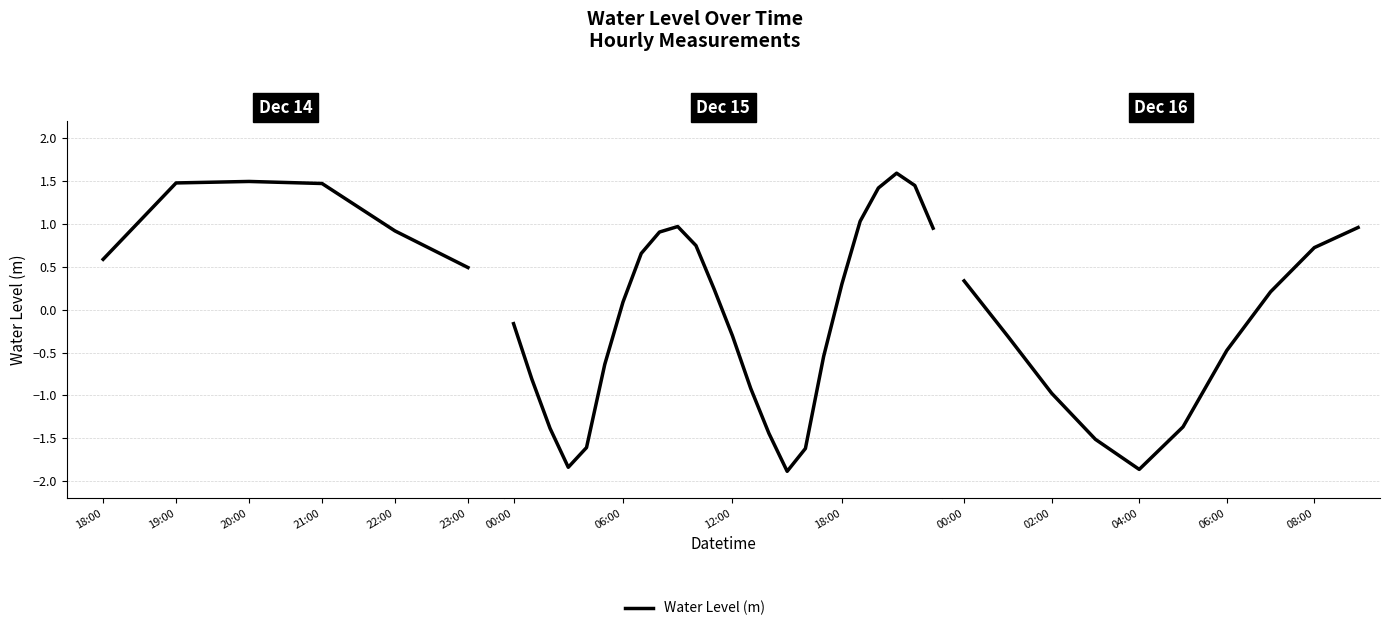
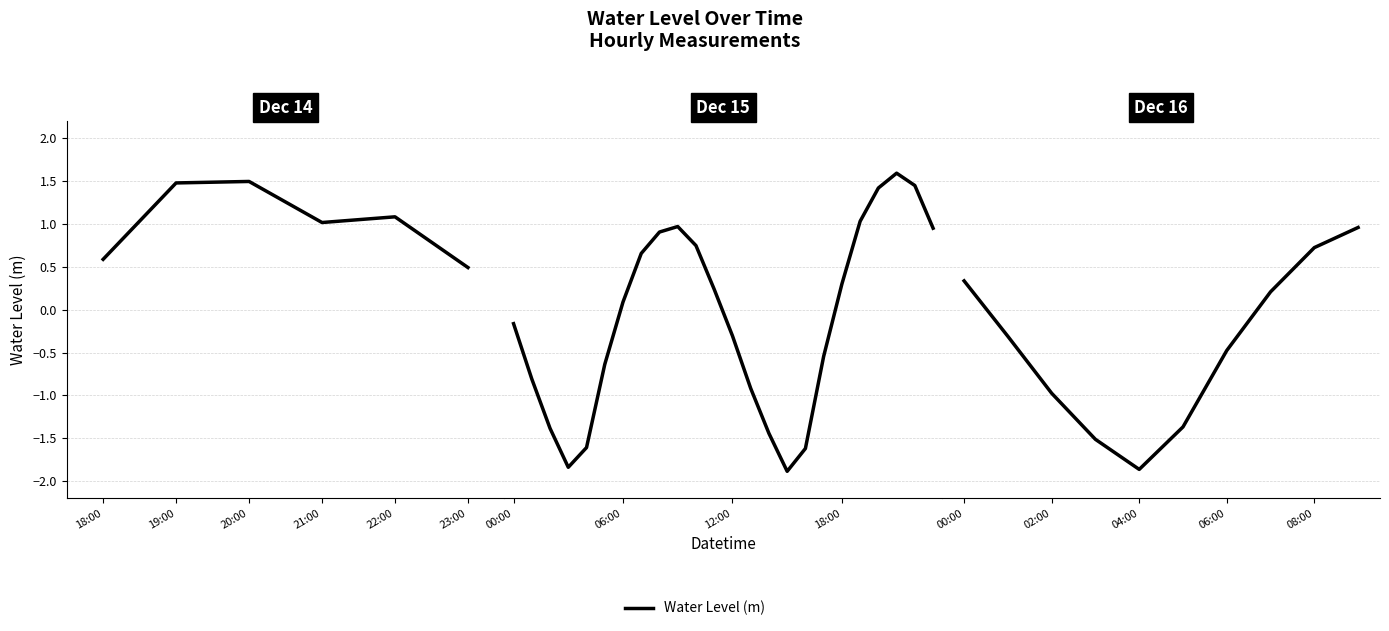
Dec 14, 21:00: 1.5 -> 1.0
Dec 14, 22:00: 0.9 -> 1.1
